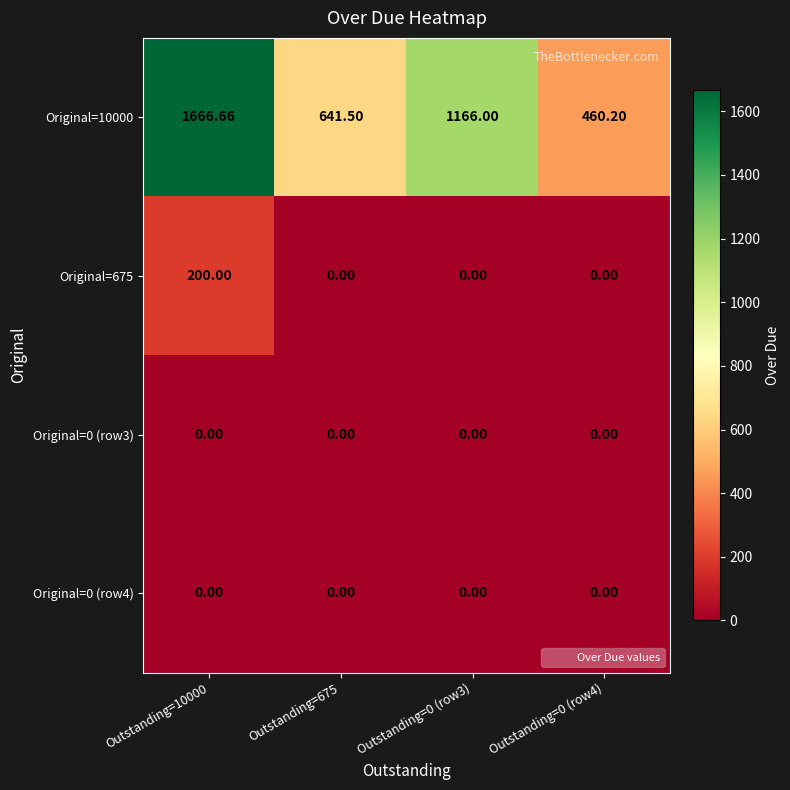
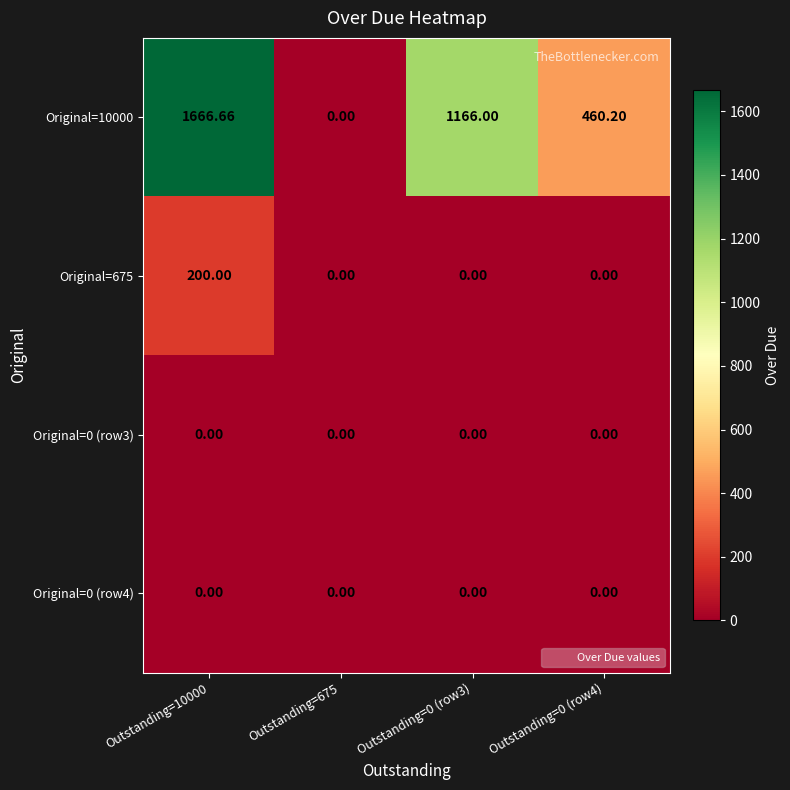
Original=10000, Outstanding=675: 641.50 -> 0.00
